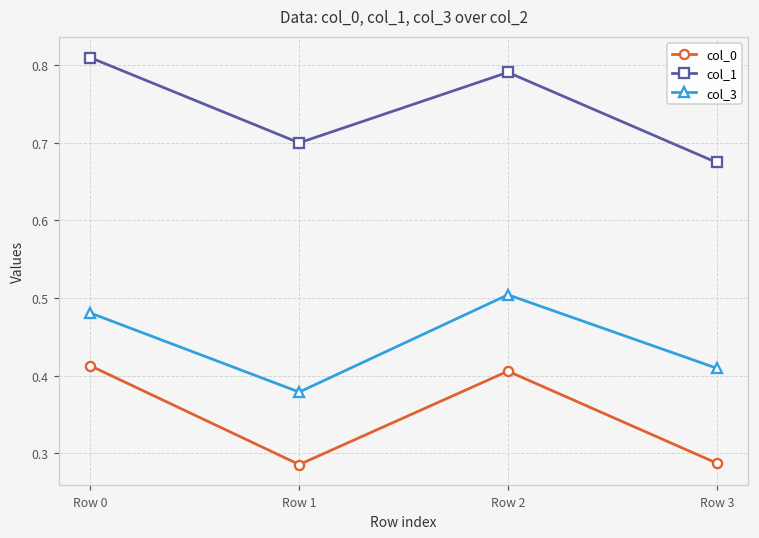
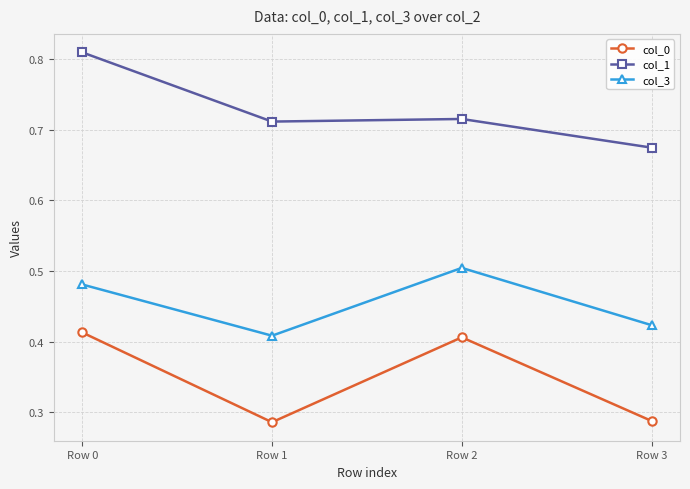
col_1, Row 1: 0.70 -> 0.71
col_3, Row 1: 0.38 -> 0.41
col_1, Row 2: 0.79 -> 0.72
col_3, Row 3: 0.41 -> 0.42
